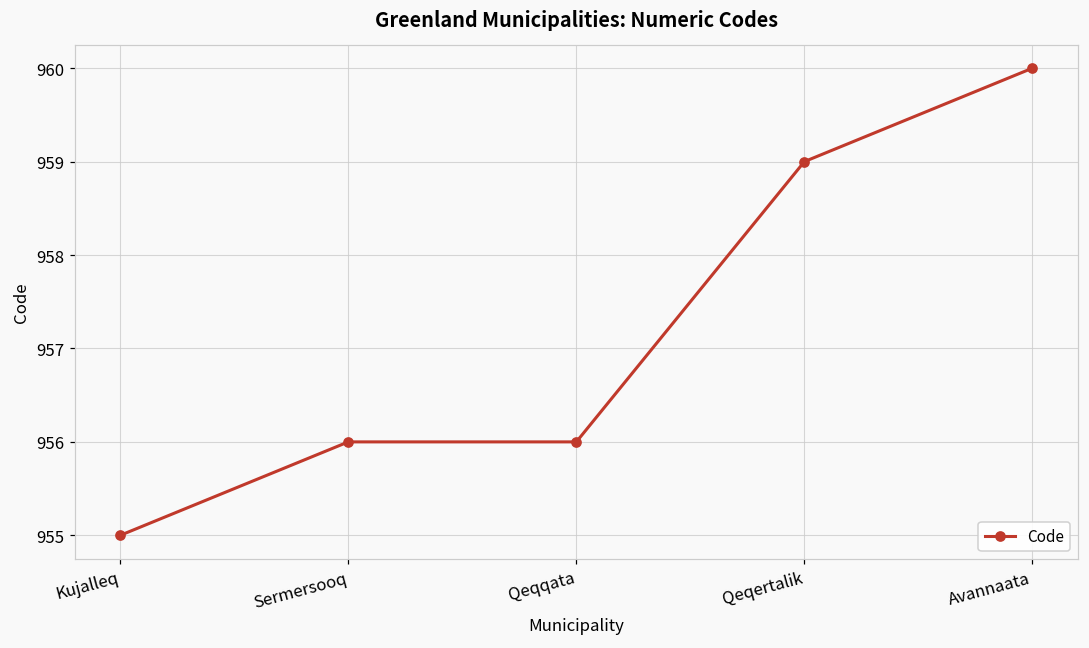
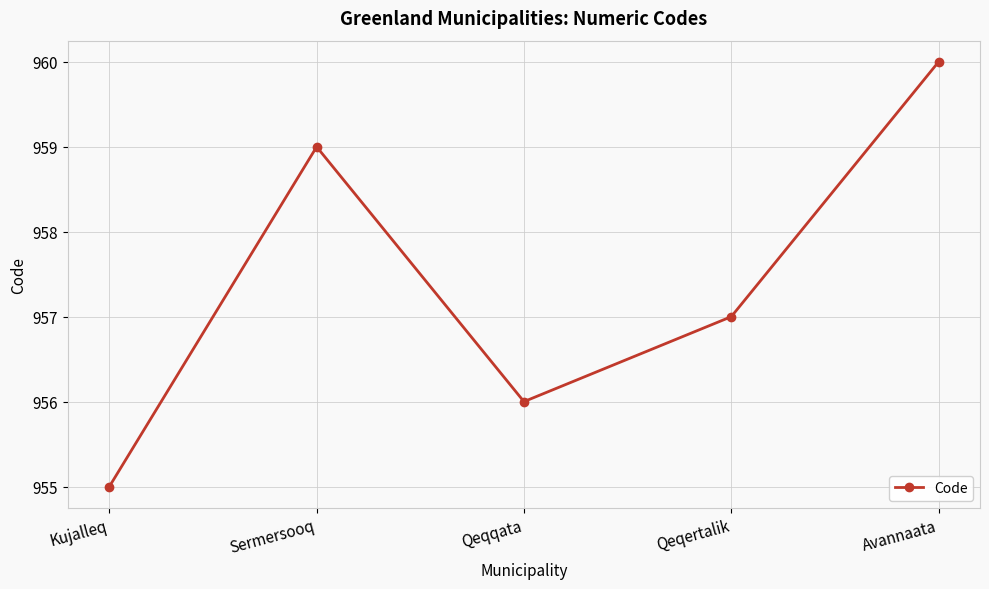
Sermersooq: 956 -> 959
Qeqertalik: 959 -> 957
